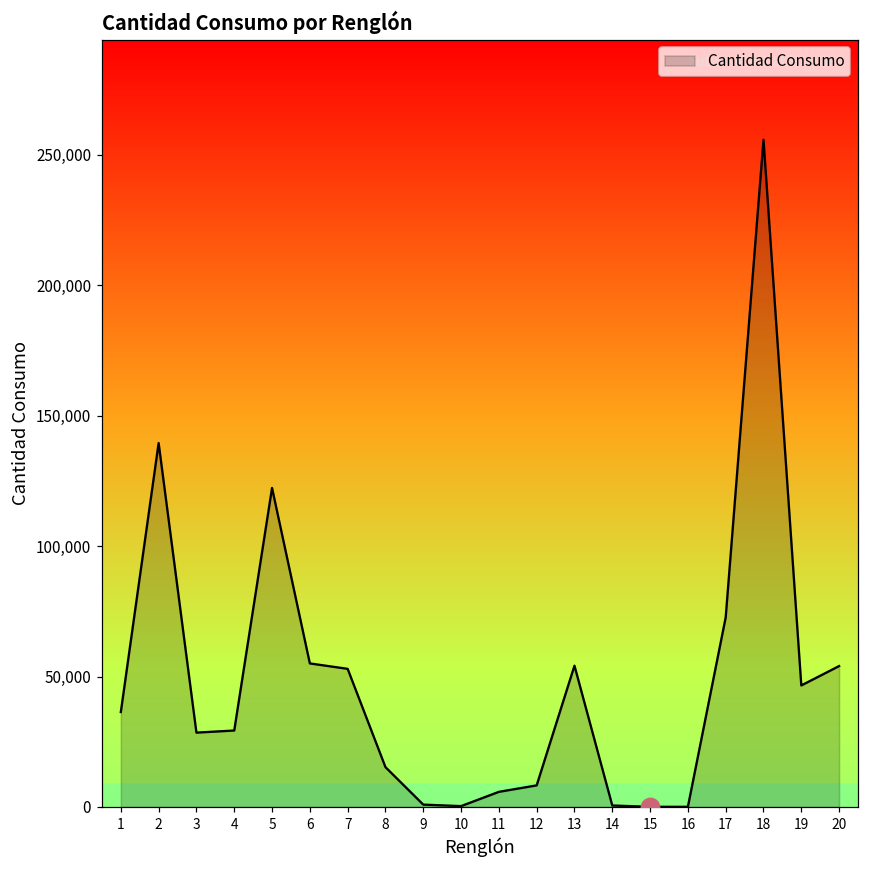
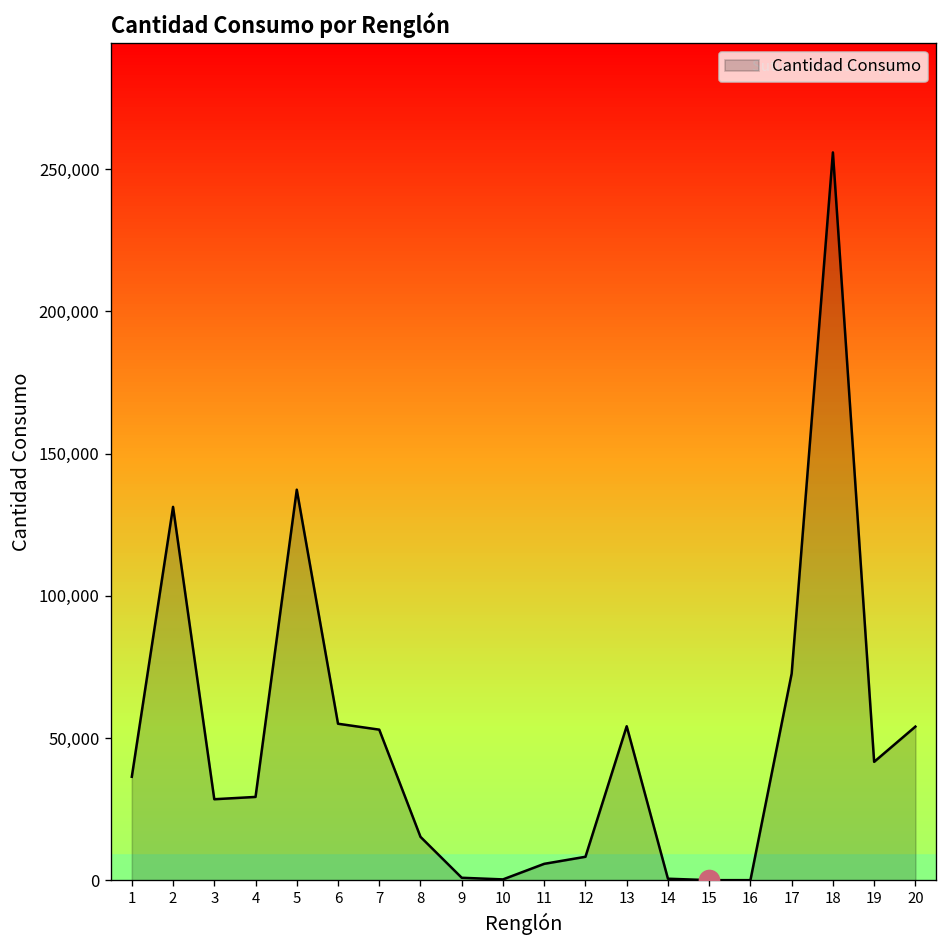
Cantidad Consumo, 2: 140,000 -> 131,000
Cantidad Consumo, 5: 122,000 -> 137,000
Cantidad Consumo, 19: 47,000 -> 42,000
